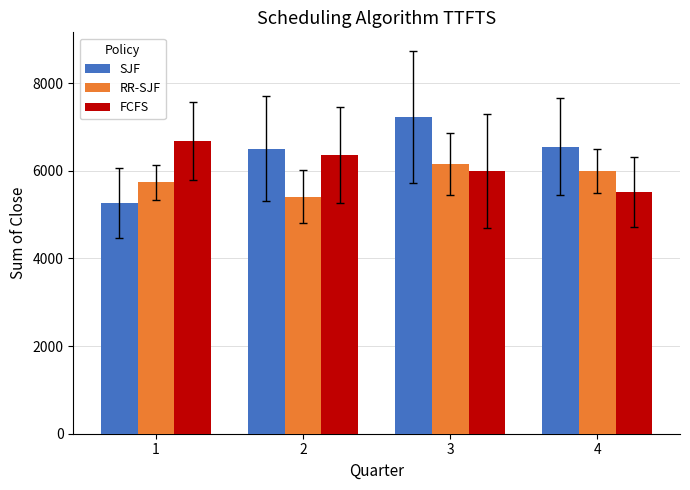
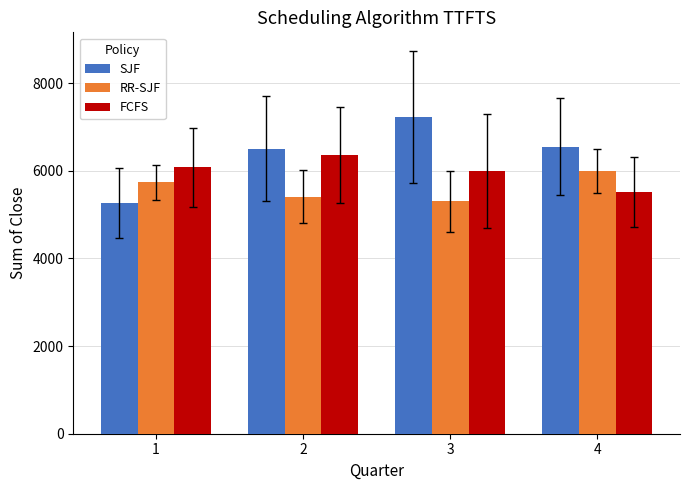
FCFS, 1: 6700 -> 6100
RR-SJF, 3: 6200 -> 5300
